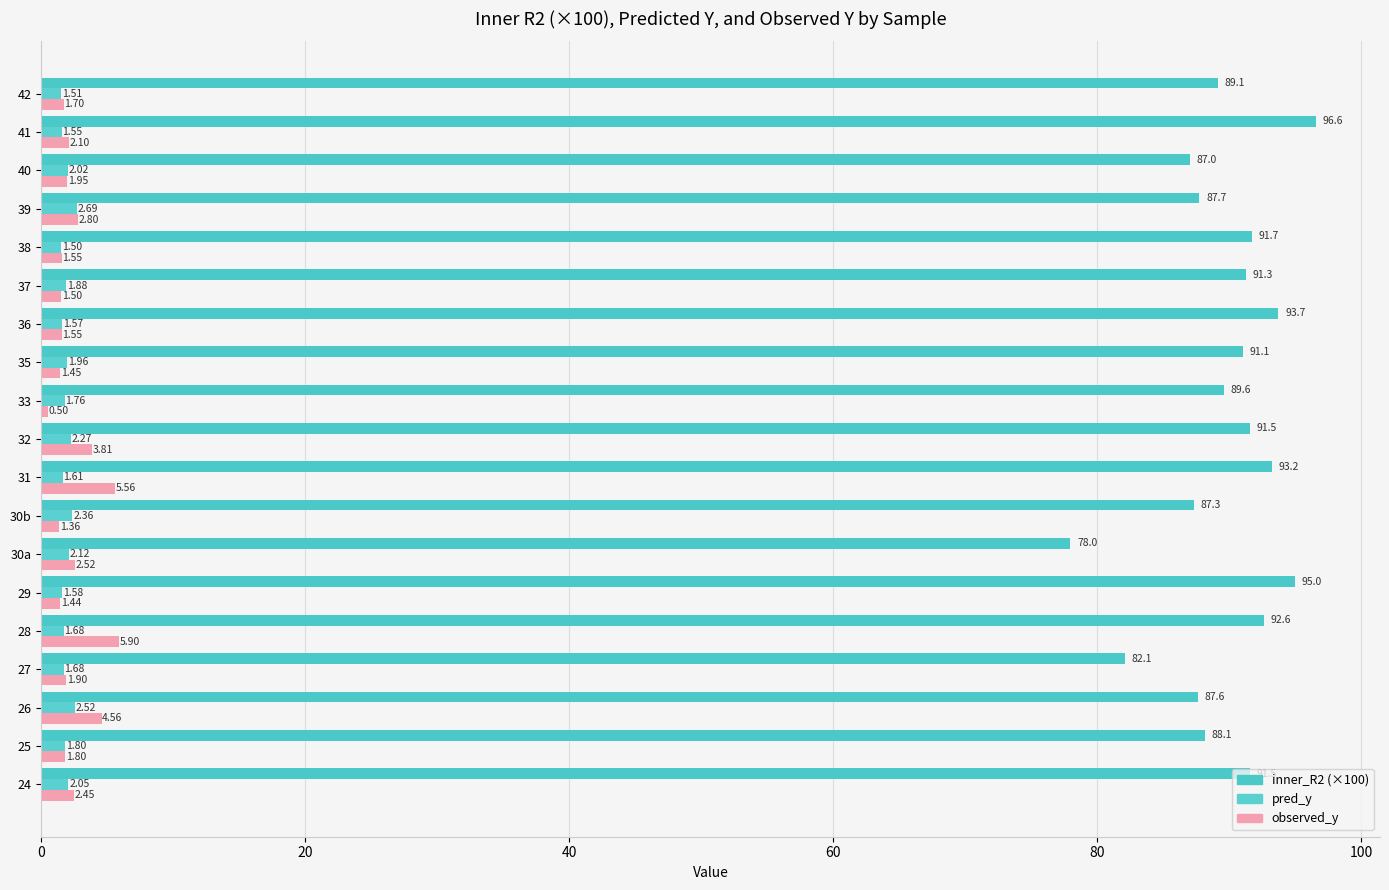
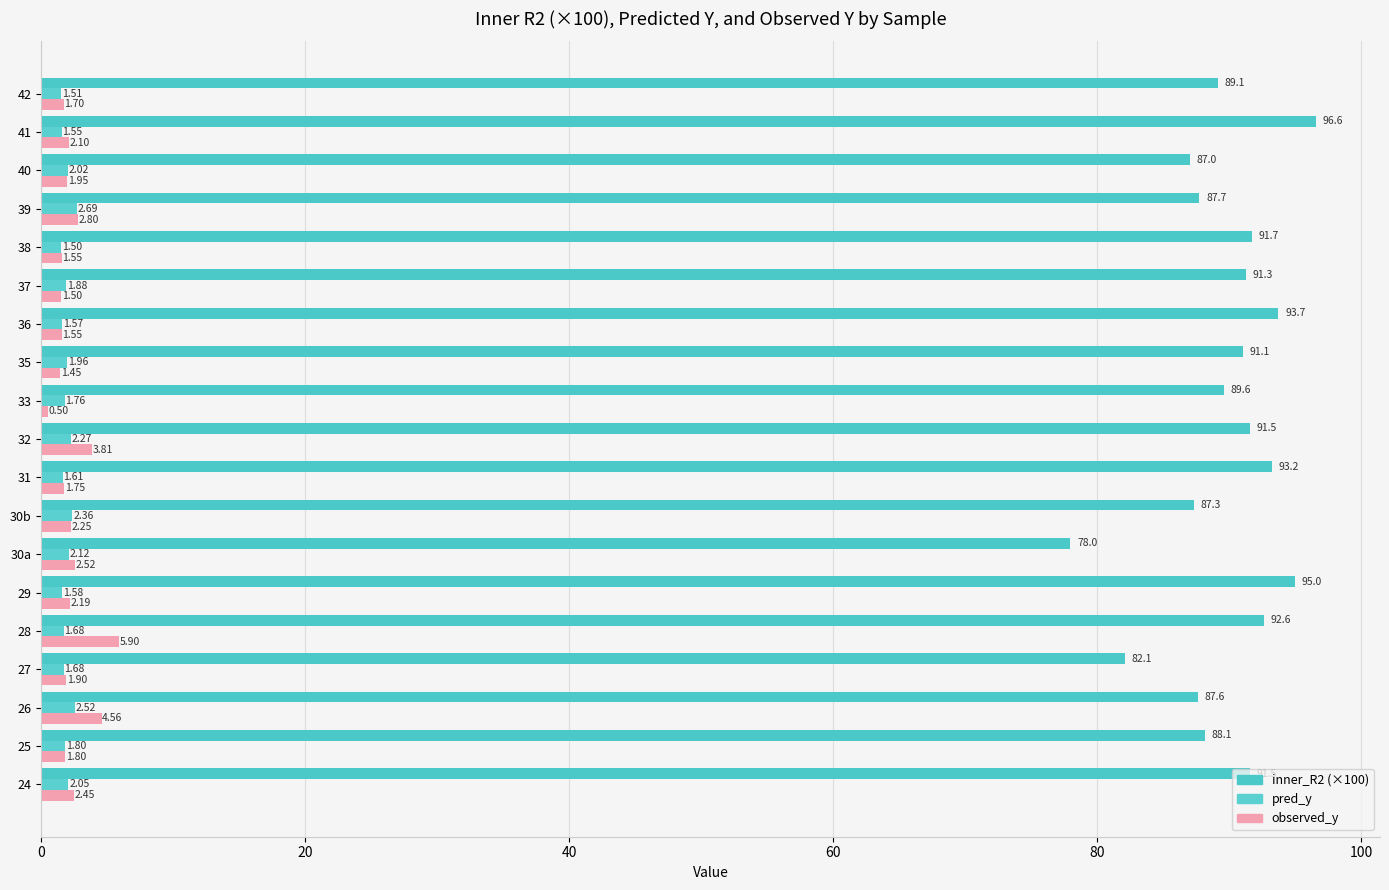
observed_y, 31: 5.56 -> 1.75
observed_y, 30b: 1.36 -> 2.25
observed_y, 29: 1.44 -> 2.19
